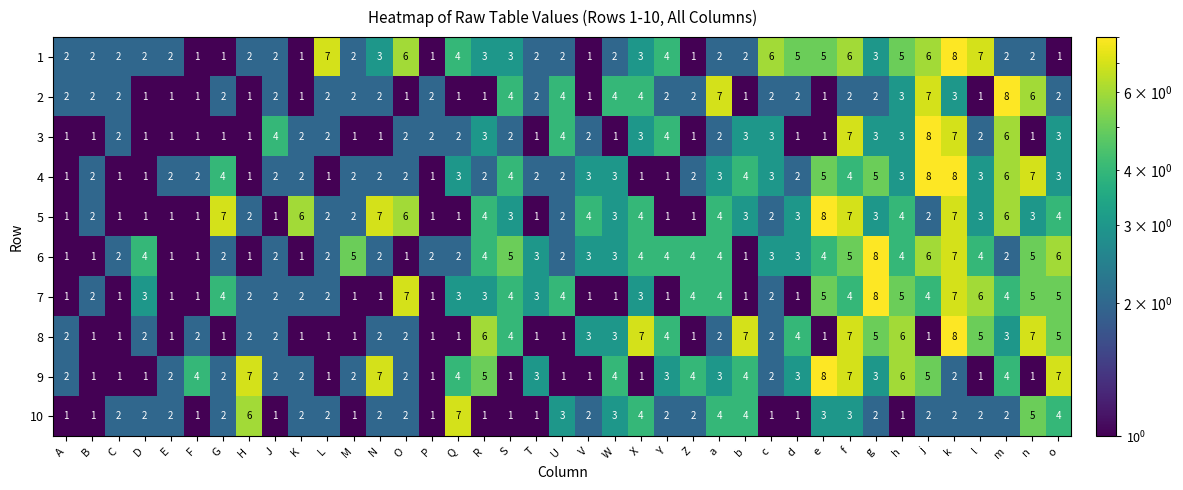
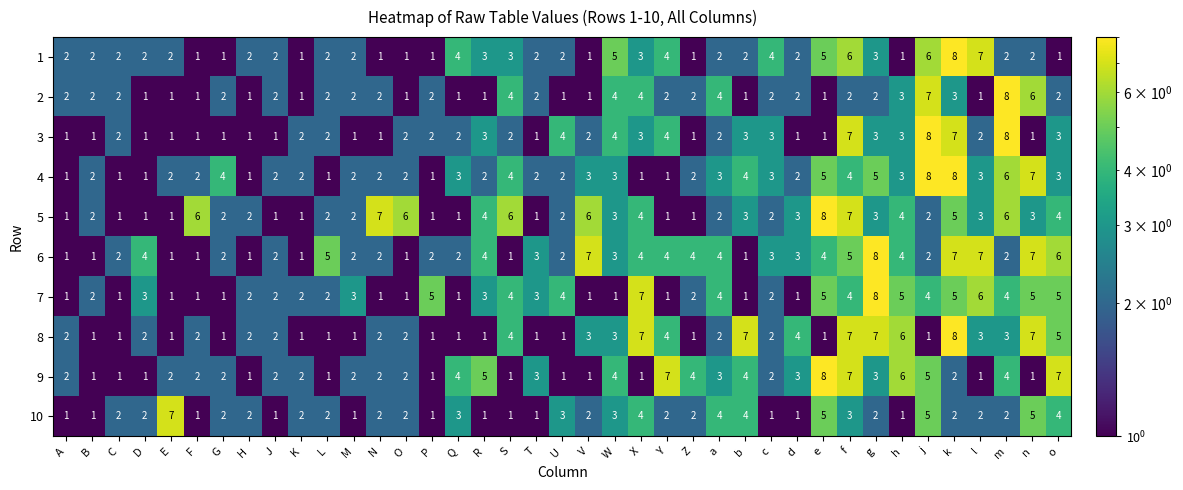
1, L: 7 -> 2
1, N: 3 -> 1
1, O: 6 -> 1
1, W: 2 -> 5
1, c: 6 -> 4
1, d: 5 -> 2
1, h: 5 -> 1
2, U: 4 -> 1
2, a: 7 -> 4
3, J: 4 -> 1
3, W: 1 -> 4
3, m: 6 -> 8
5, F: 1 -> 6
5, G: 7 -> 2
5, K: 6 -> 1
5, S: 3 -> 6
5, V: 4 -> 6
5, a: 4 -> 2
5, k: 7 -> 5
6, L: 2 -> 5
6, M: 5 -> 2
6, S: 5 -> 1
6, V: 3 -> 7
6, j: 6 -> 2
6, l: 4 -> 7
6, n: 5 -> 7
7, G: 4 -> 1
7, M: 1 -> 3
7, O: 7 -> 1
7, P: 1 -> 5
7, Q: 3 -> 1
7, X: 3 -> 7
7, Z: 4 -> 2
7, k: 7 -> 5
8, R: 6 -> 1
8, g: 5 -> 7
8, l: 5 -> 3
9, F: 4 -> 2
9, H: 7 -> 1
9, N: 7 -> 2
9, Y: 3 -> 7
10, E: 2 -> 7
10, H: 6 -> 2
10, Q: 7 -> 3
10, e: 3 -> 5
10, j: 2 -> 5
